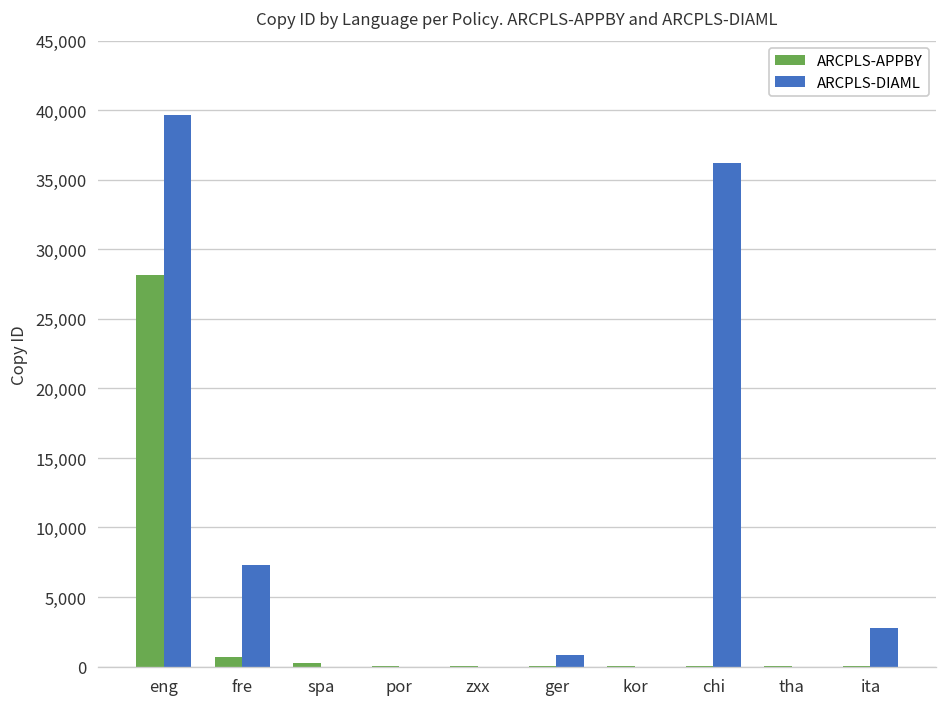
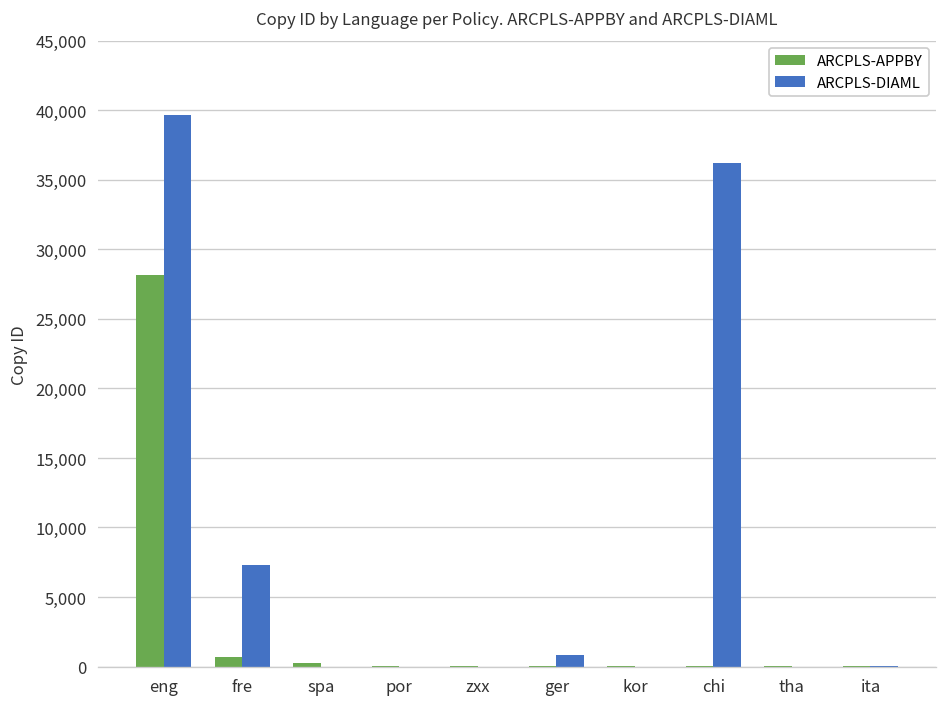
ARCPLS-DIAML, ita: 2,700 -> 0
